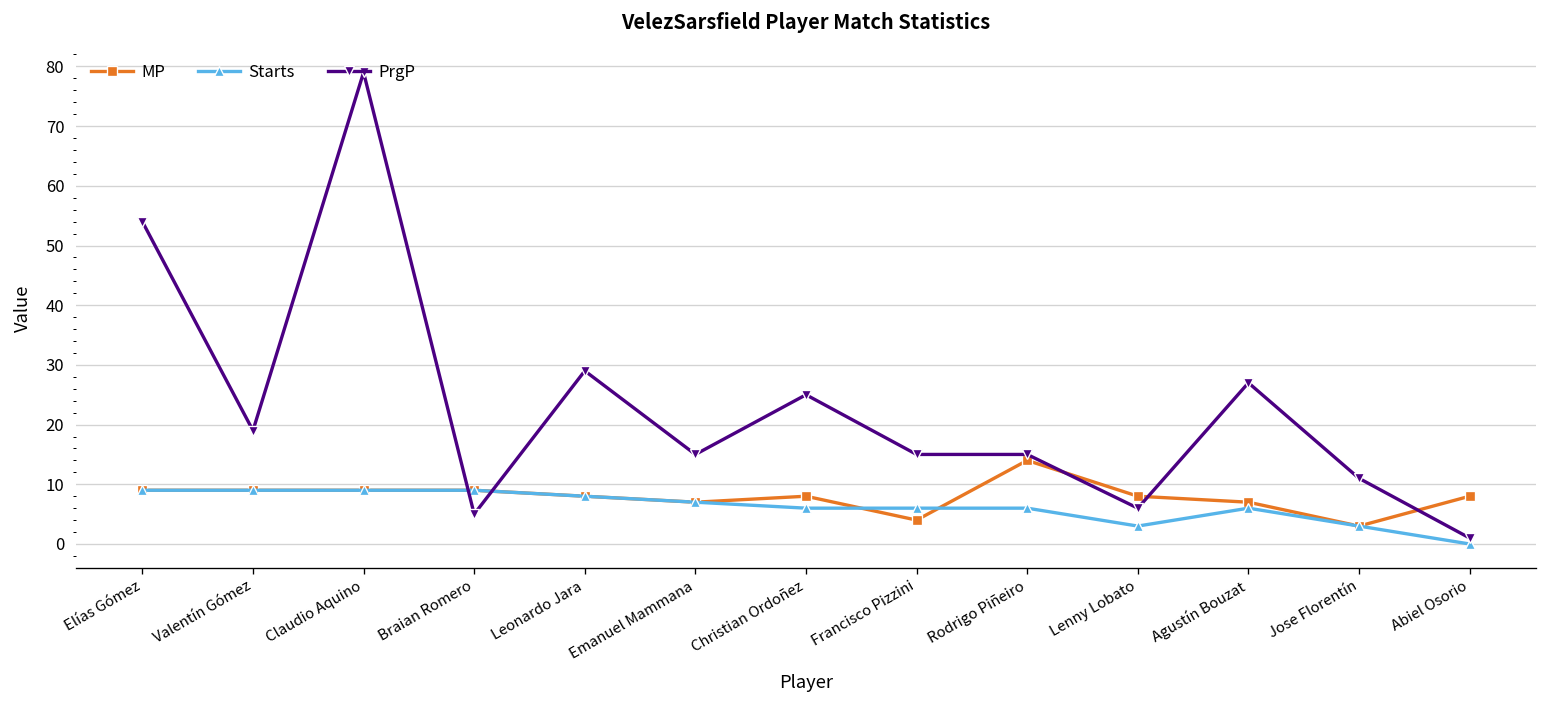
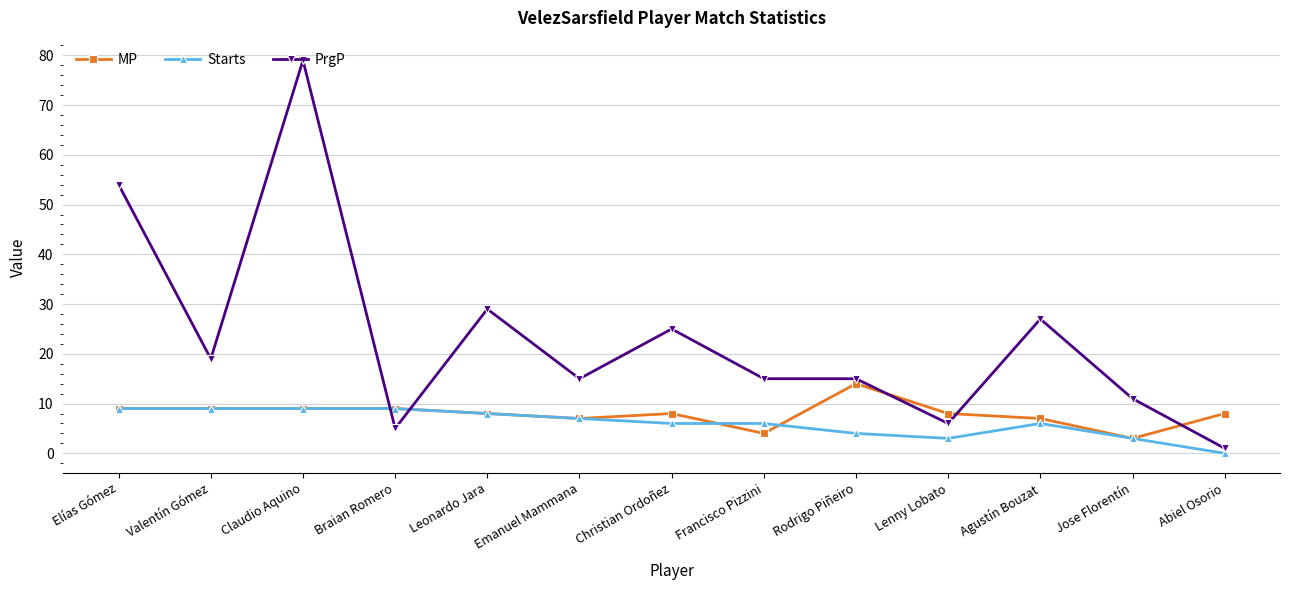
Starts, Rodrigo Piñeiro: 6 -> 4
